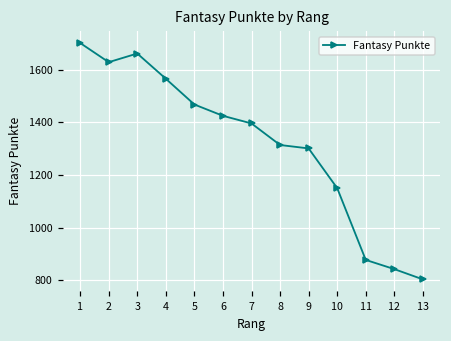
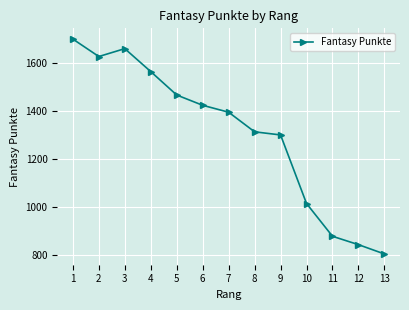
10: 1150 -> 1010
